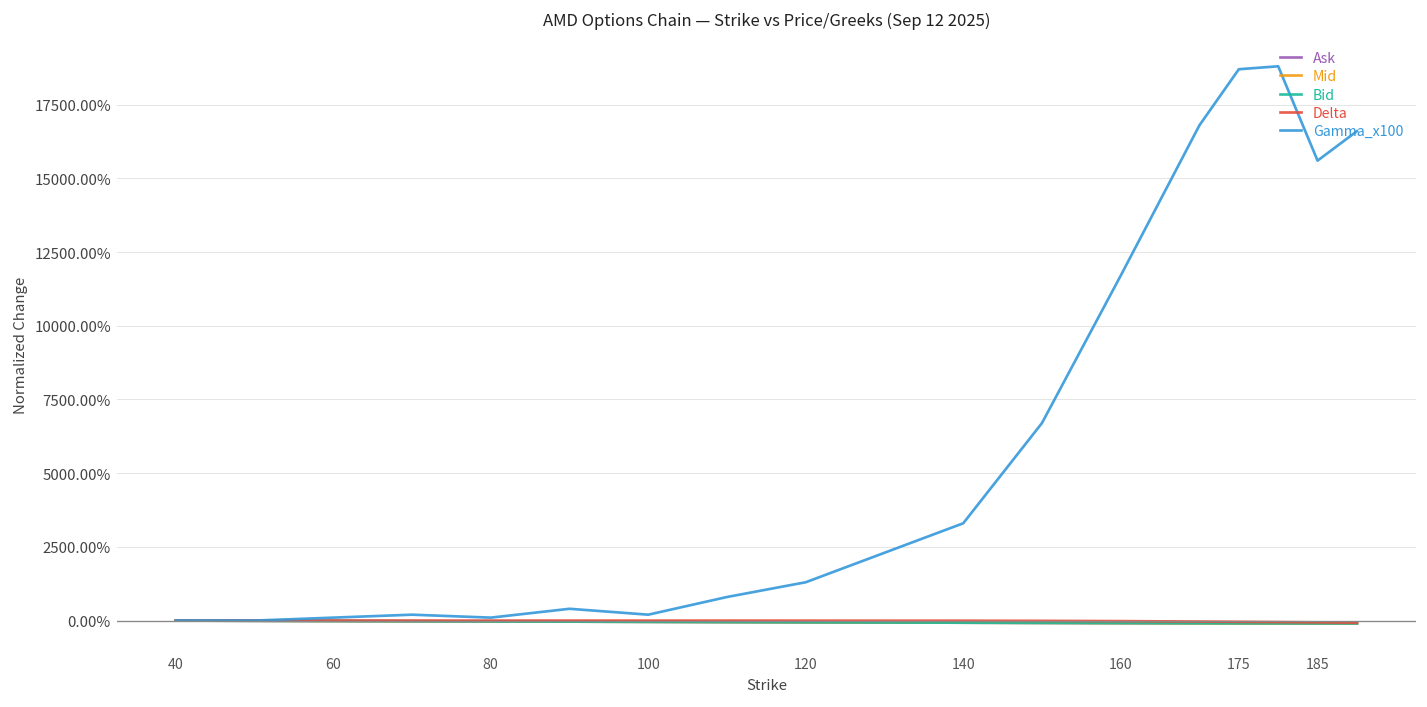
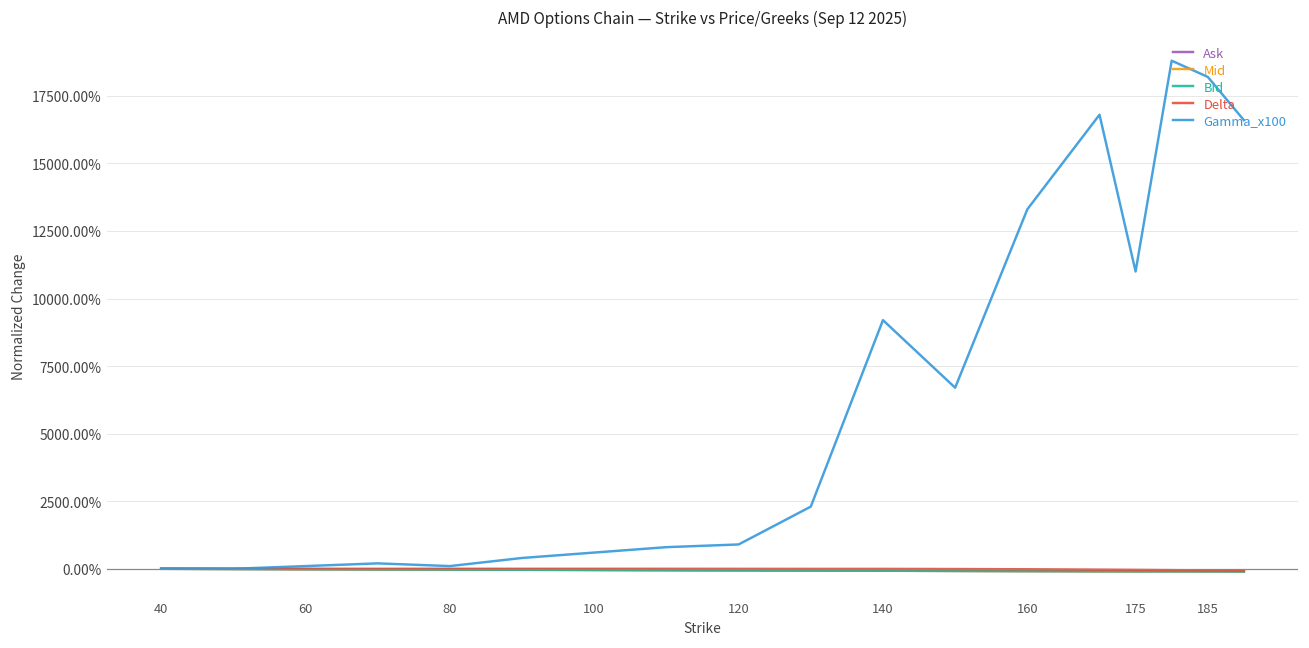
Gamma_x100, 100: 200% -> 600%
Gamma_x100, 120: 1300% -> 900%
Gamma_x100, 140: 3300% -> 9200%
Gamma_x100, 160: 11700% -> 13300%
Gamma_x100, 175: 18700% -> 11000%
Gamma_x100, 185: 15600% -> 18200%
